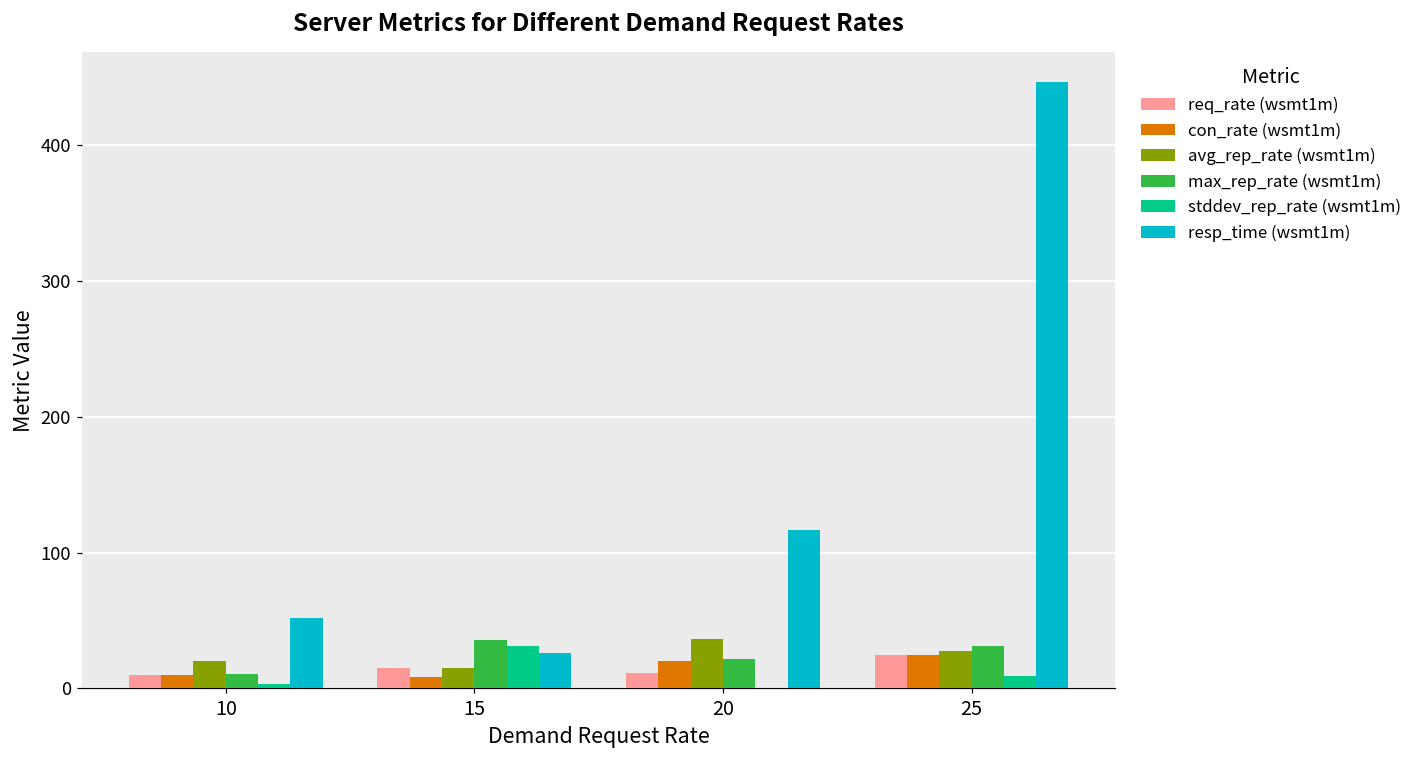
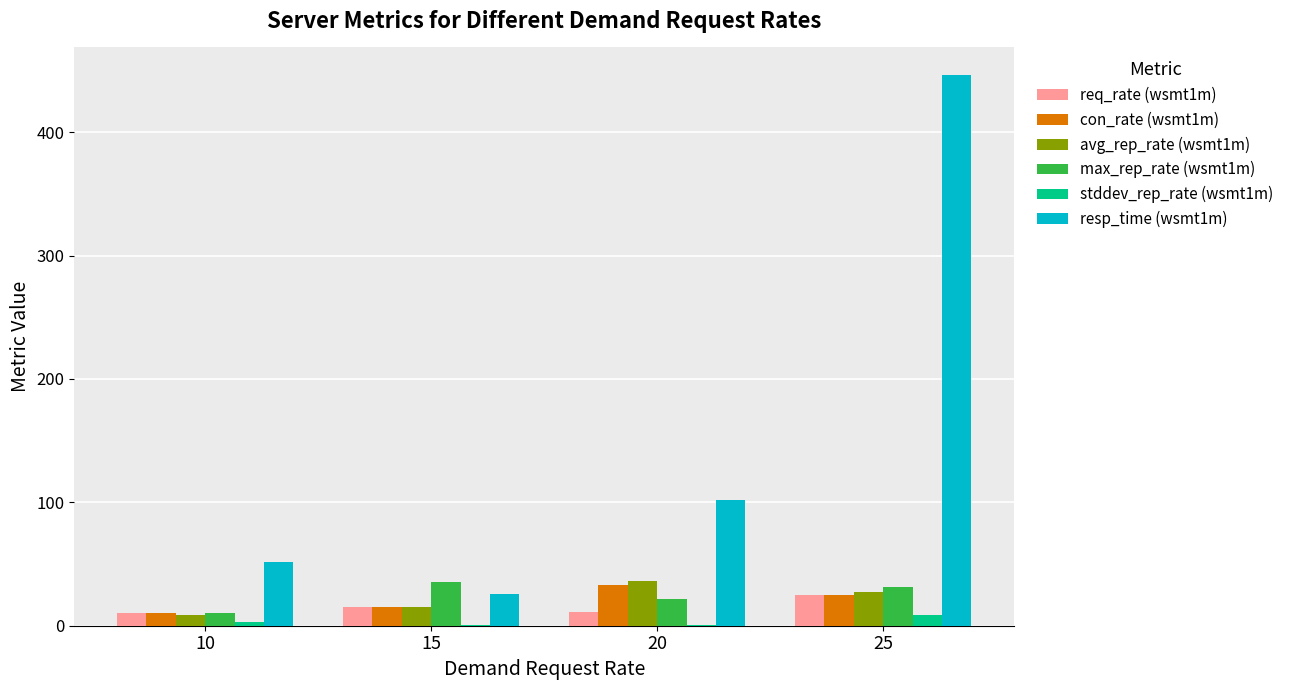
avg_rep_rate (wsmt1m), 10: 20 -> 9
con_rate (wsmt1m), 15: 8 -> 15
stddev_rep_rate (wsmt1m), 15: 31 -> 0
con_rate (wsmt1m), 20: 20 -> 33
resp_time (wsmt1m), 20: 116 -> 102
